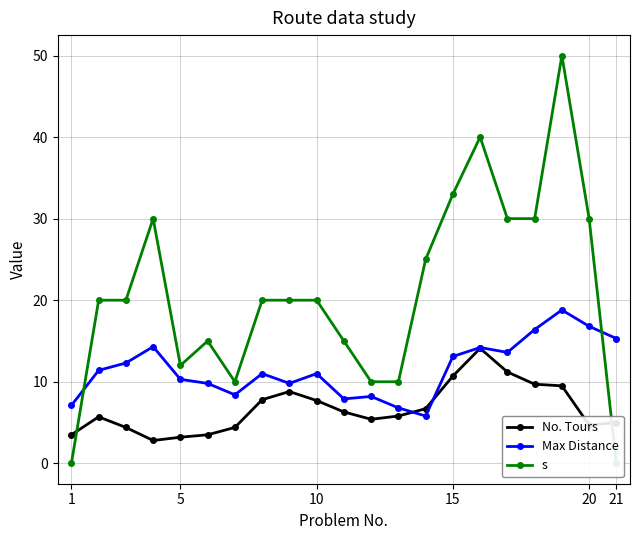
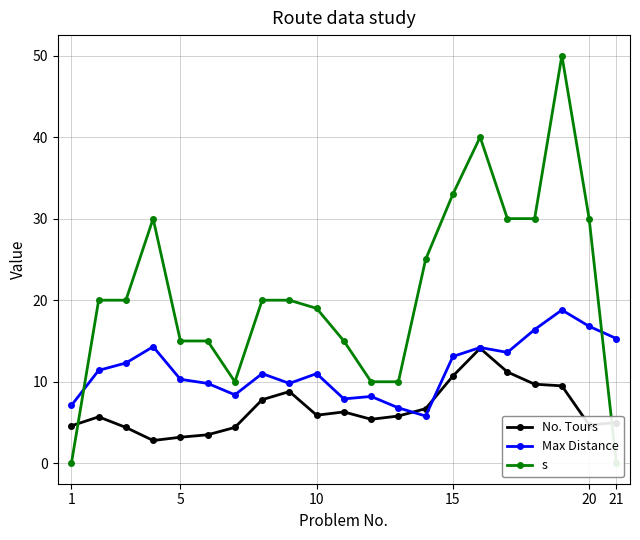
No. Tours, 1: 4 -> 5
s, 5: 12 -> 15
No. Tours, 10: 8 -> 6
s, 10: 20 -> 19
